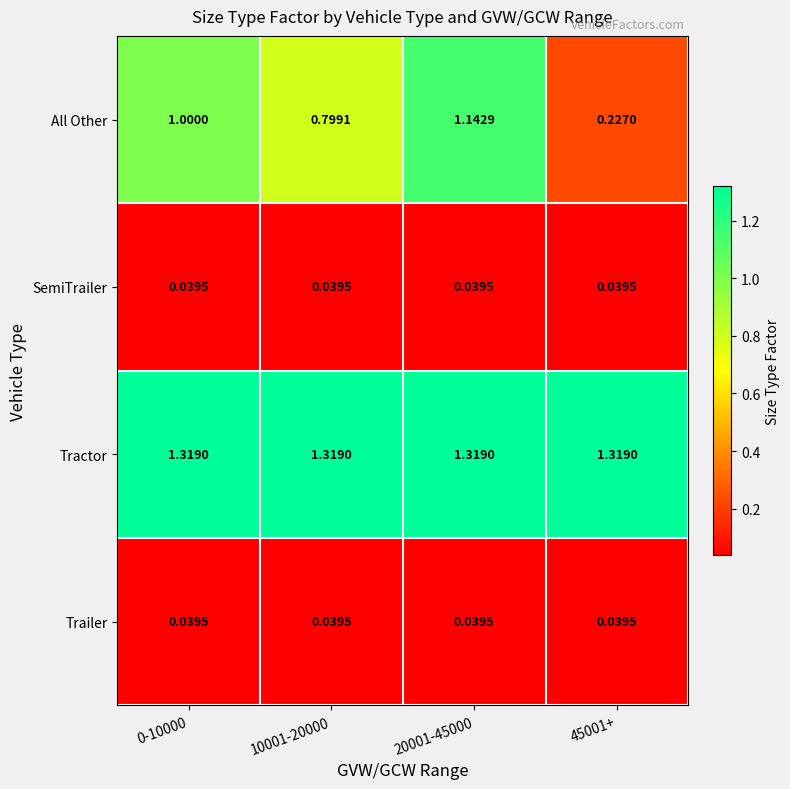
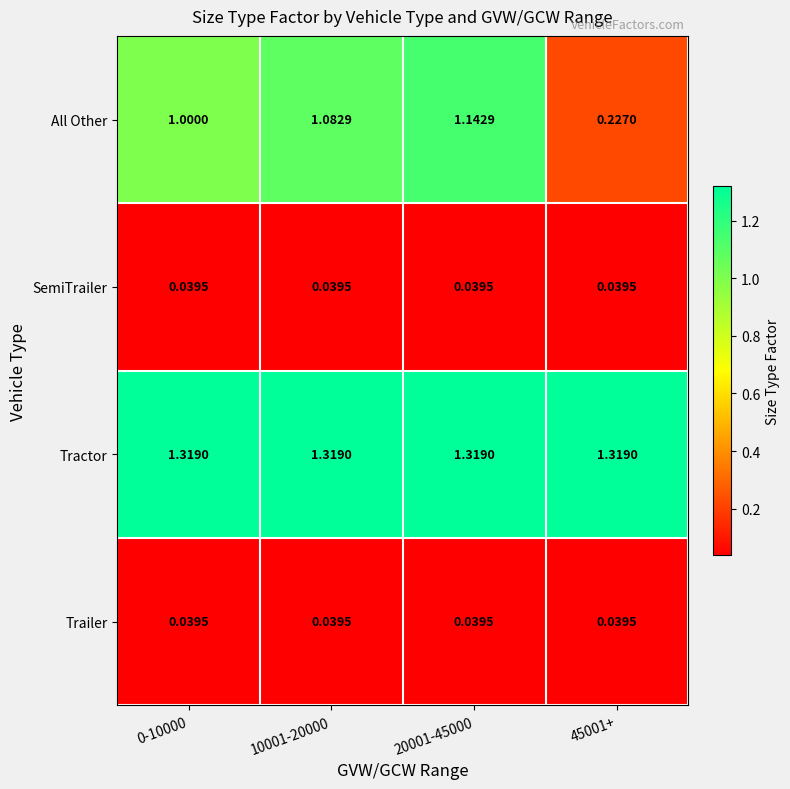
All Other, 10001-20000: 0.7991 -> 1.0829
